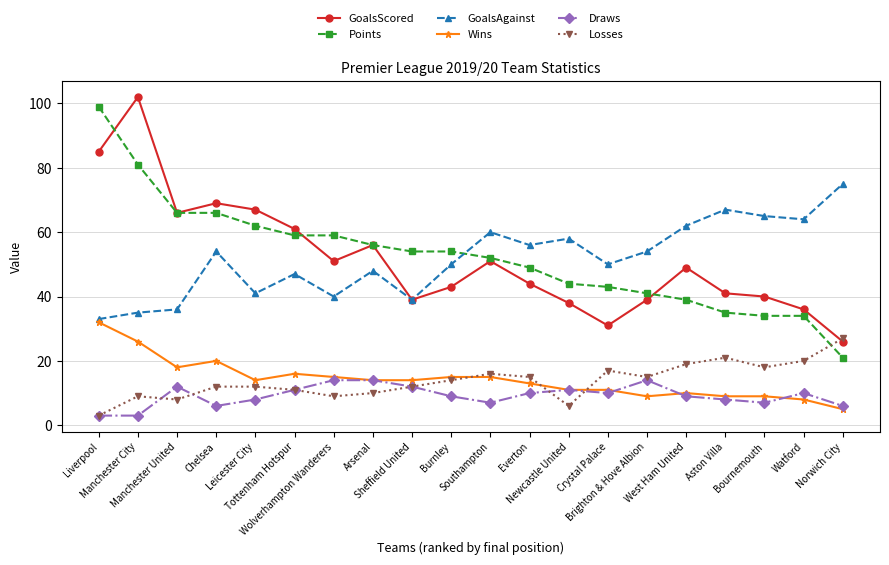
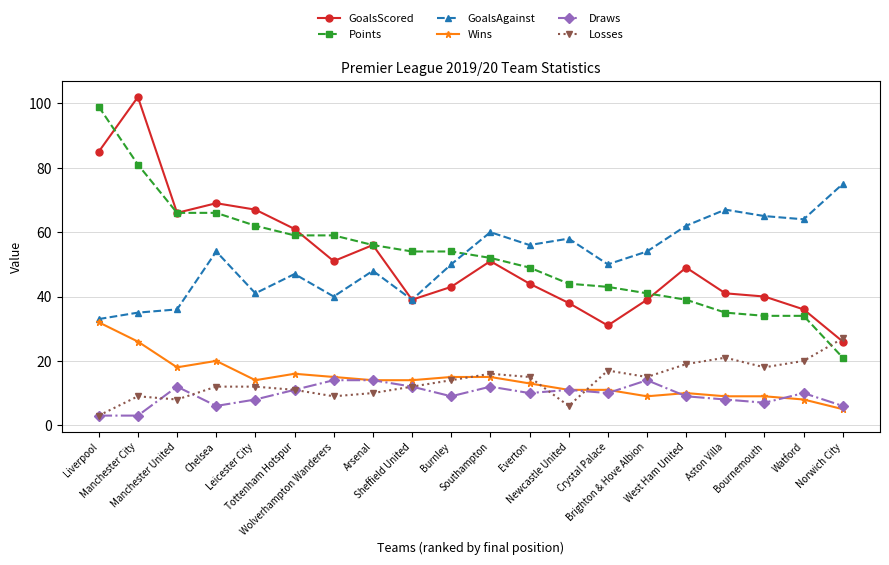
Draws, Southampton: 7 -> 12
